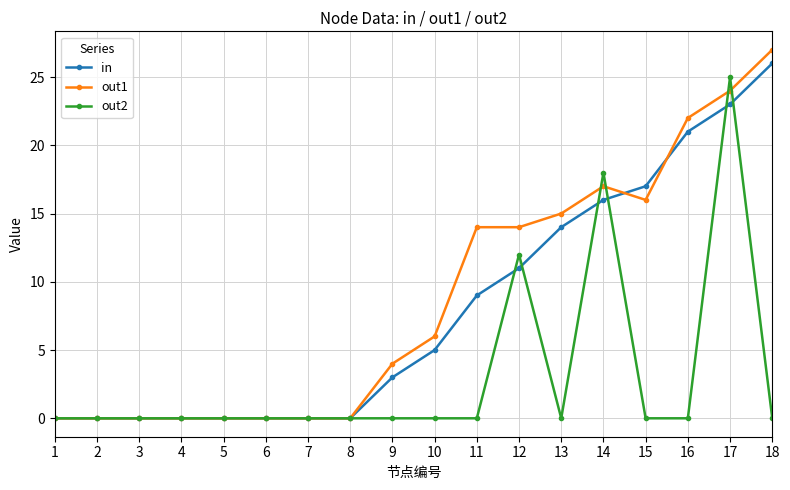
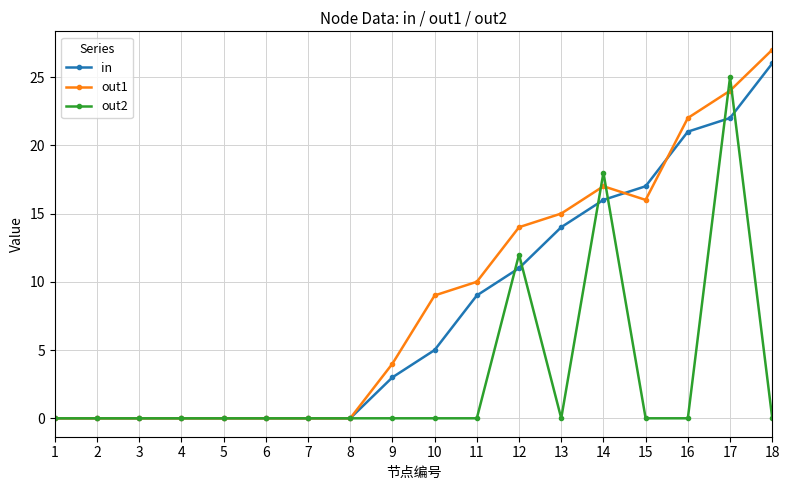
out1, 10: 6 -> 9
out1, 11: 14 -> 10
in, 17: 23 -> 22
